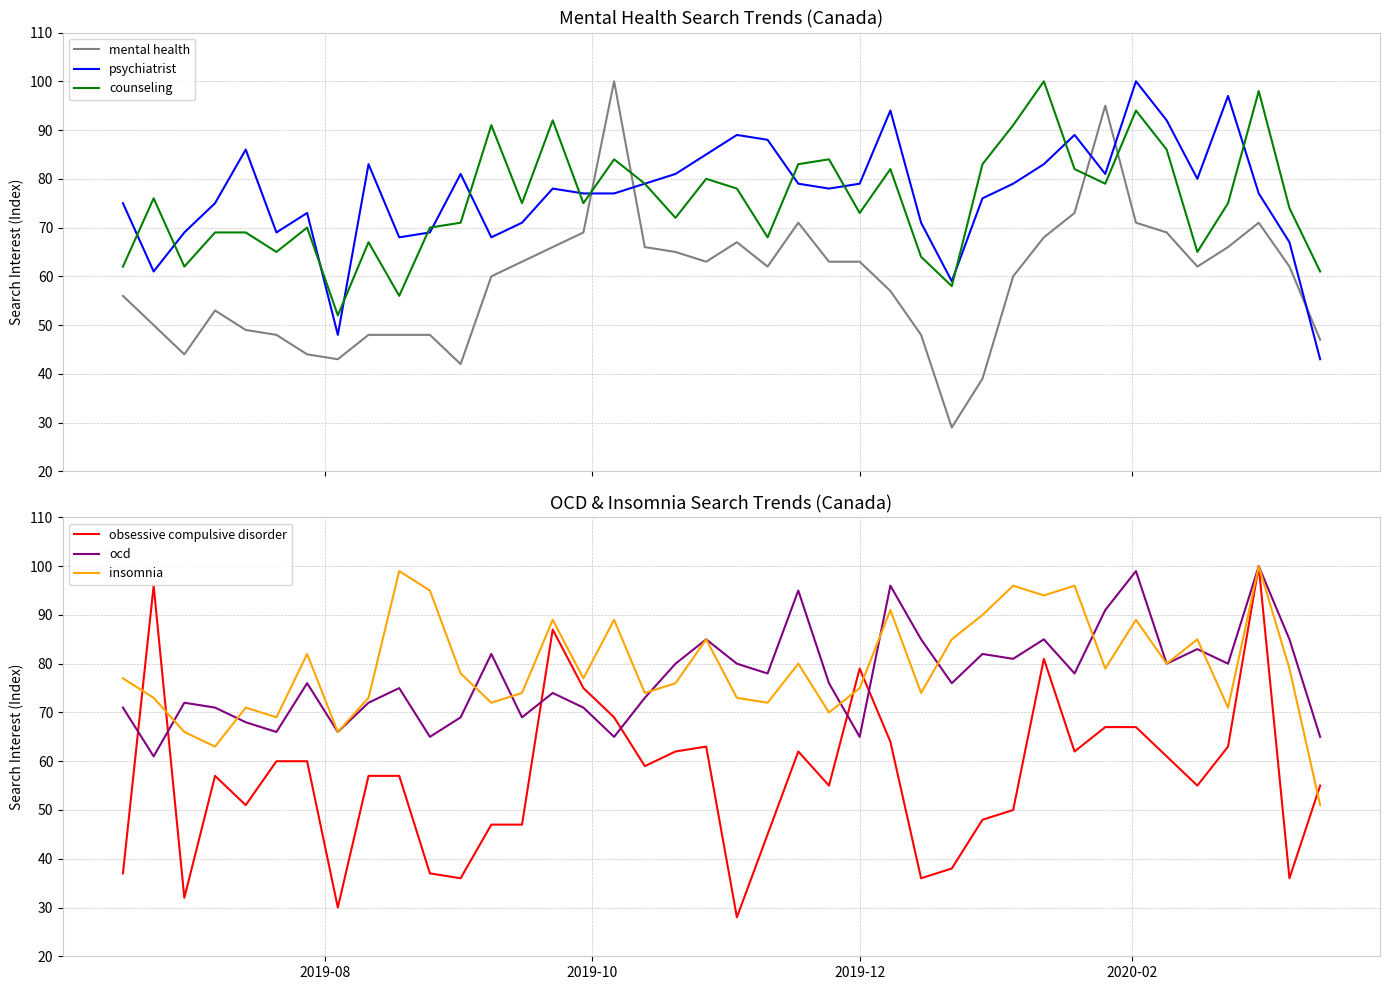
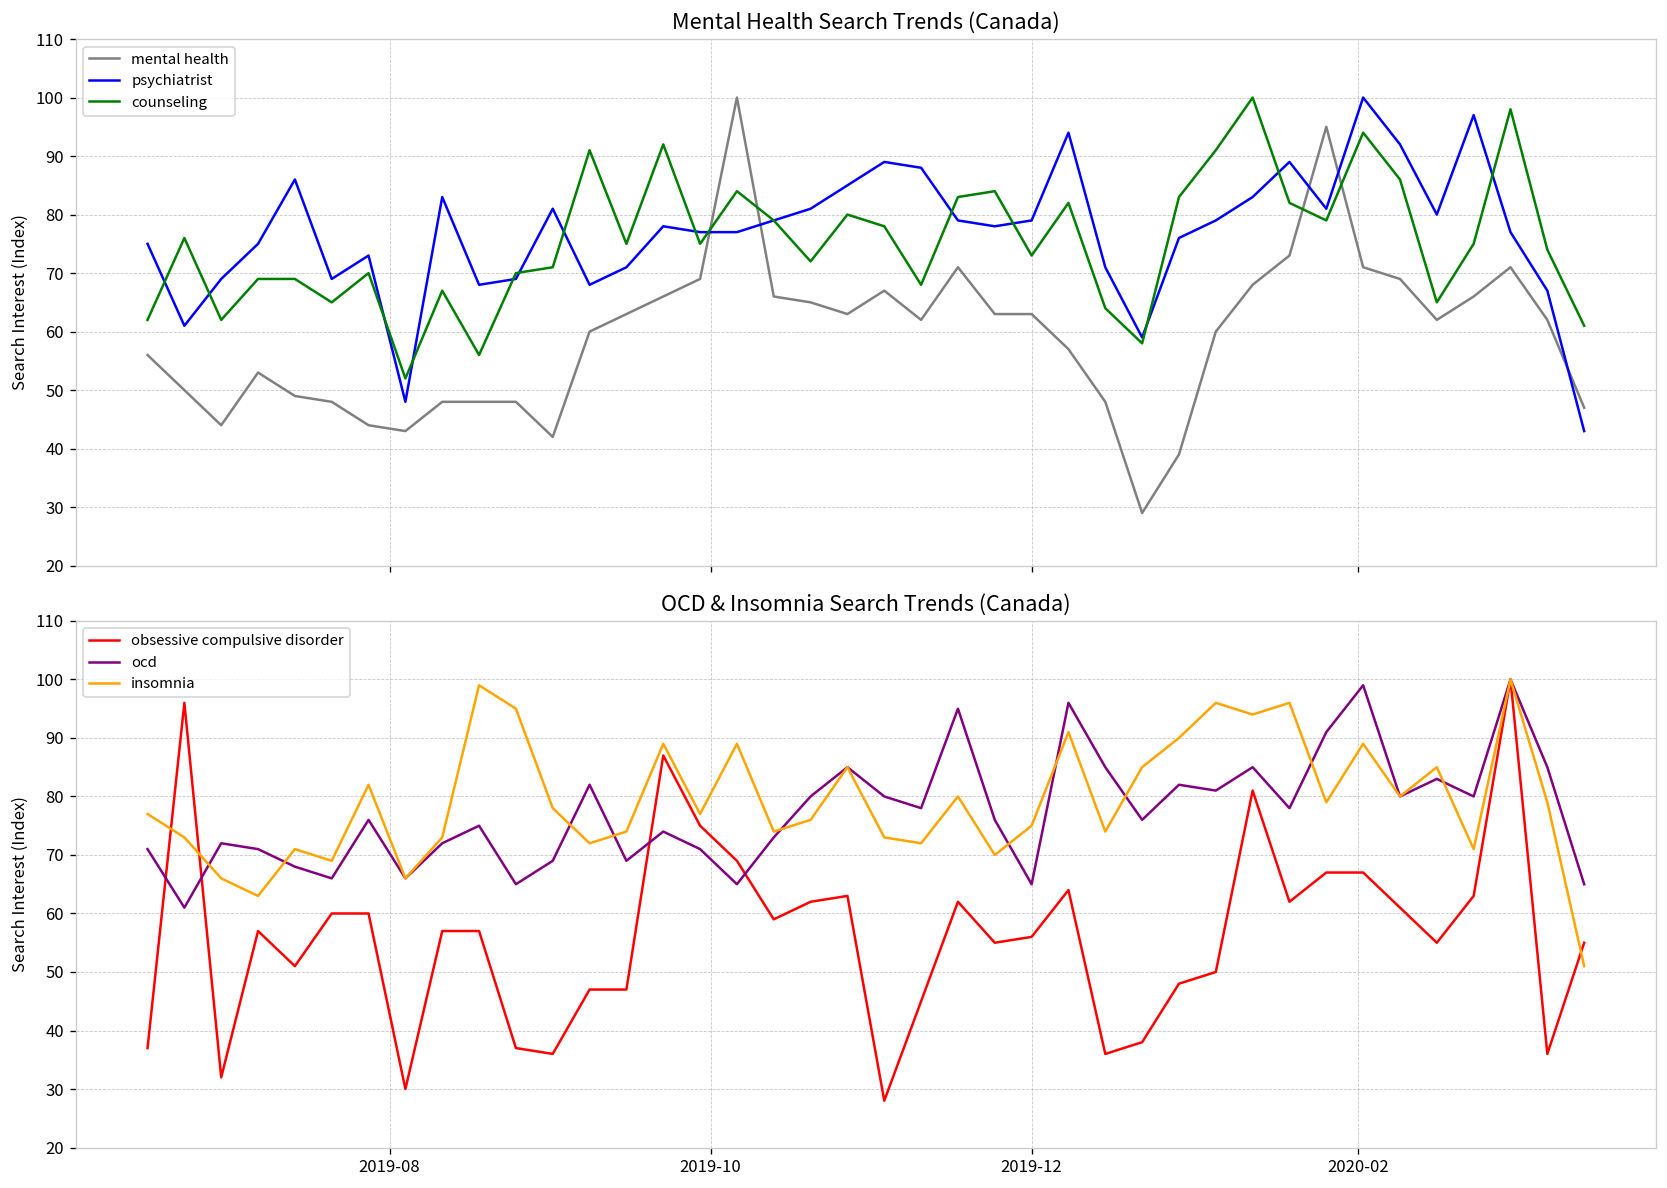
OCD & Insomnia Search Trends (Canada), obsessive compulsive disorder, 2019-12: 79 -> 56
